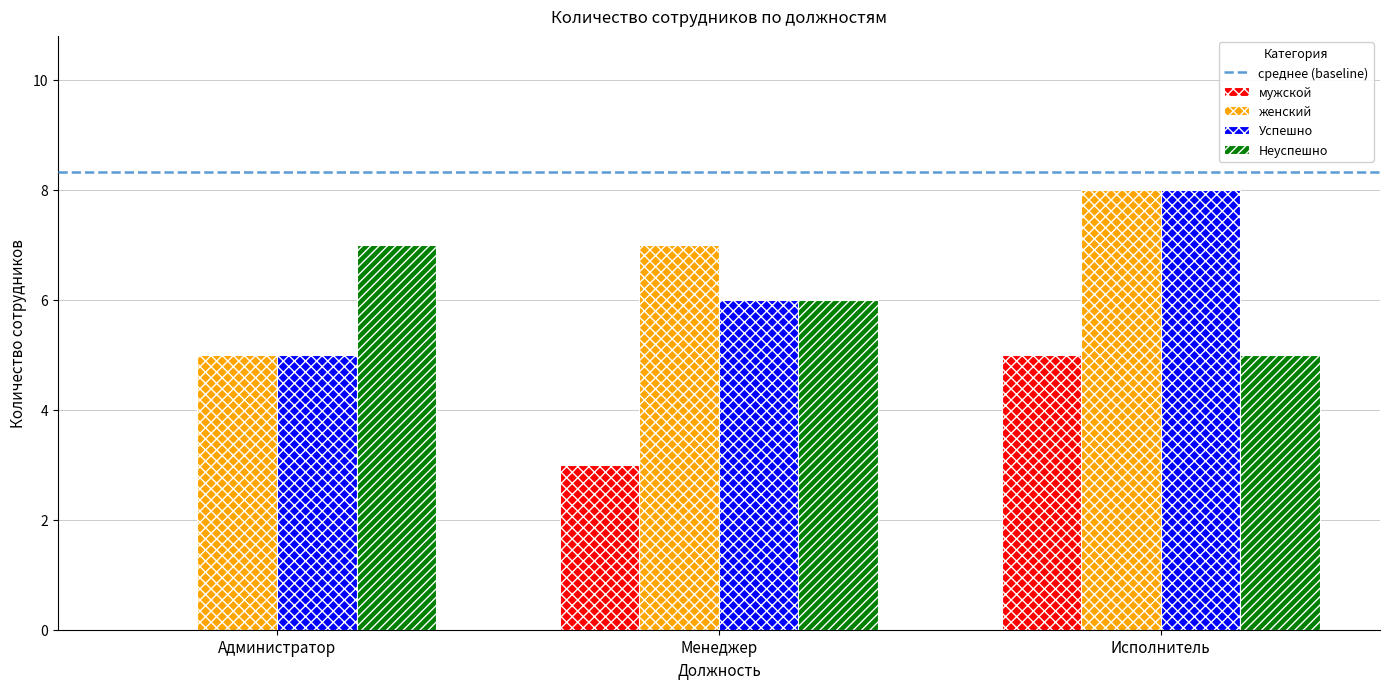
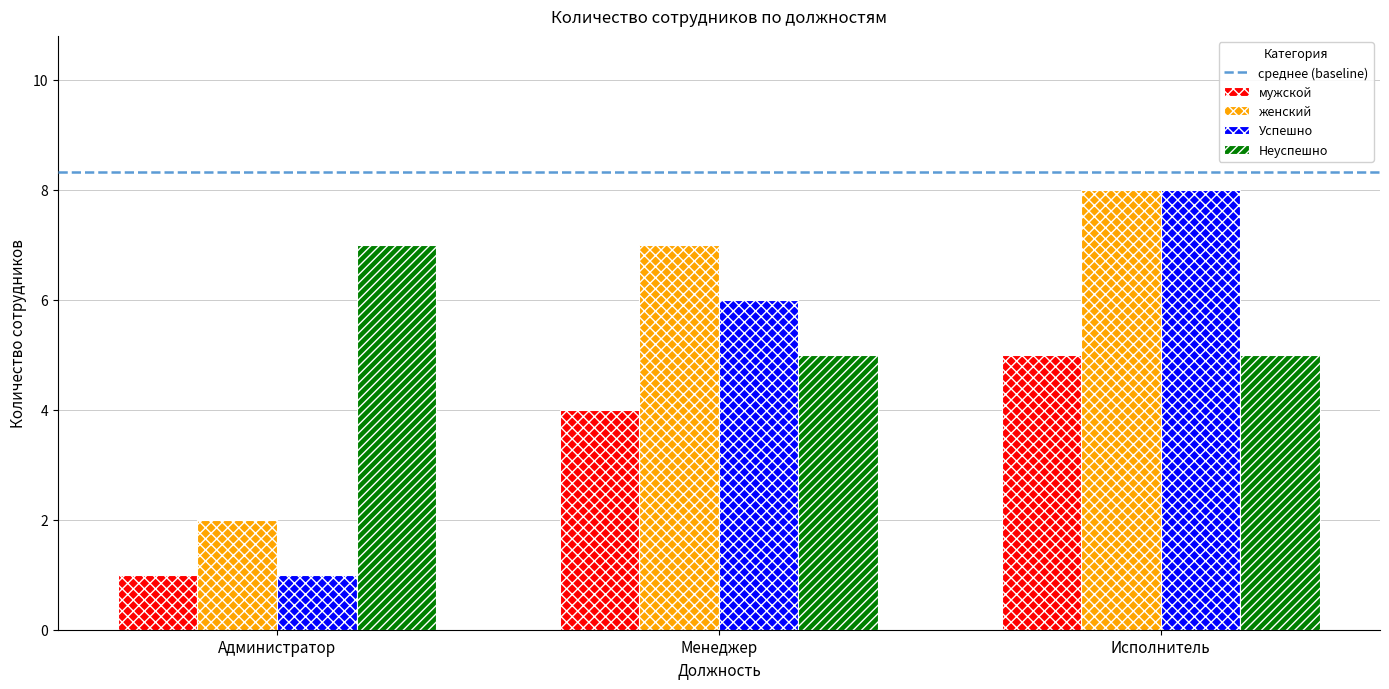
мужской, Администратор: 0 -> 1
женский, Администратор: 5 -> 2
Успешно, Администратор: 5 -> 1
мужской, Менеджер: 3 -> 4
Неуспешно, Менеджер: 6 -> 5
